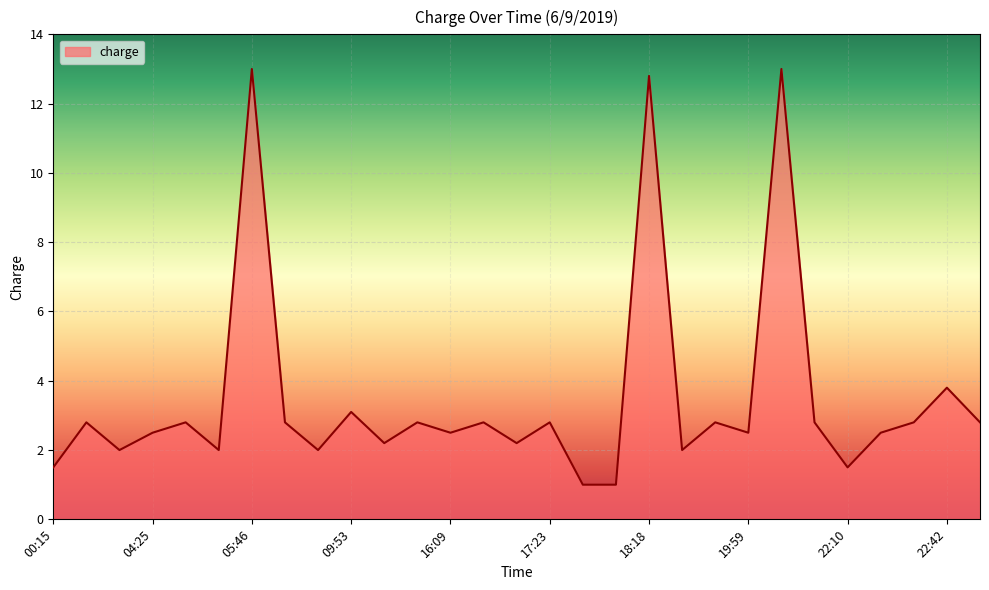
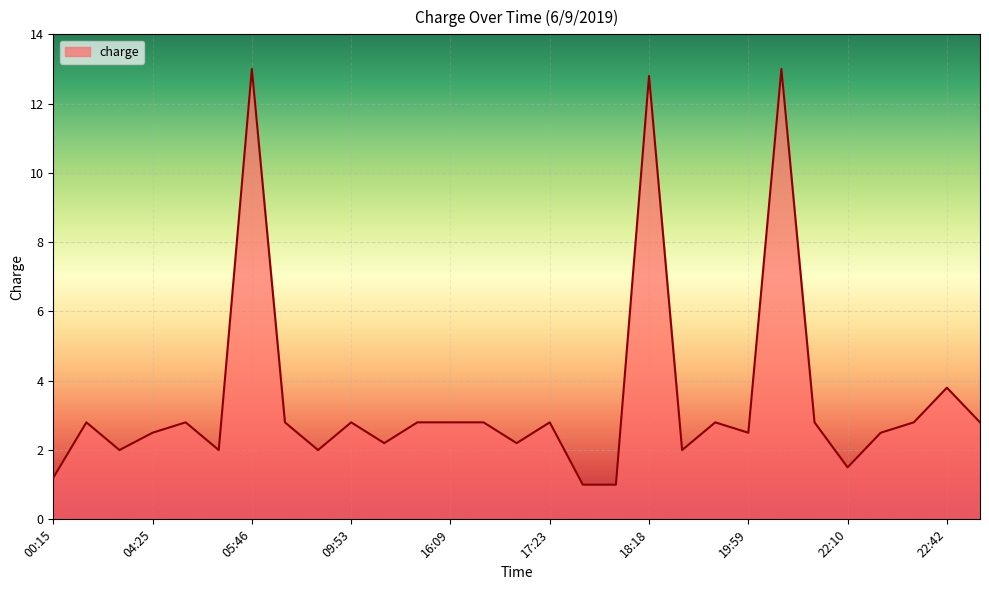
00:15: 1.5 -> 1.2
09:53: 3.1 -> 2.8
16:09: 2.5 -> 2.8
